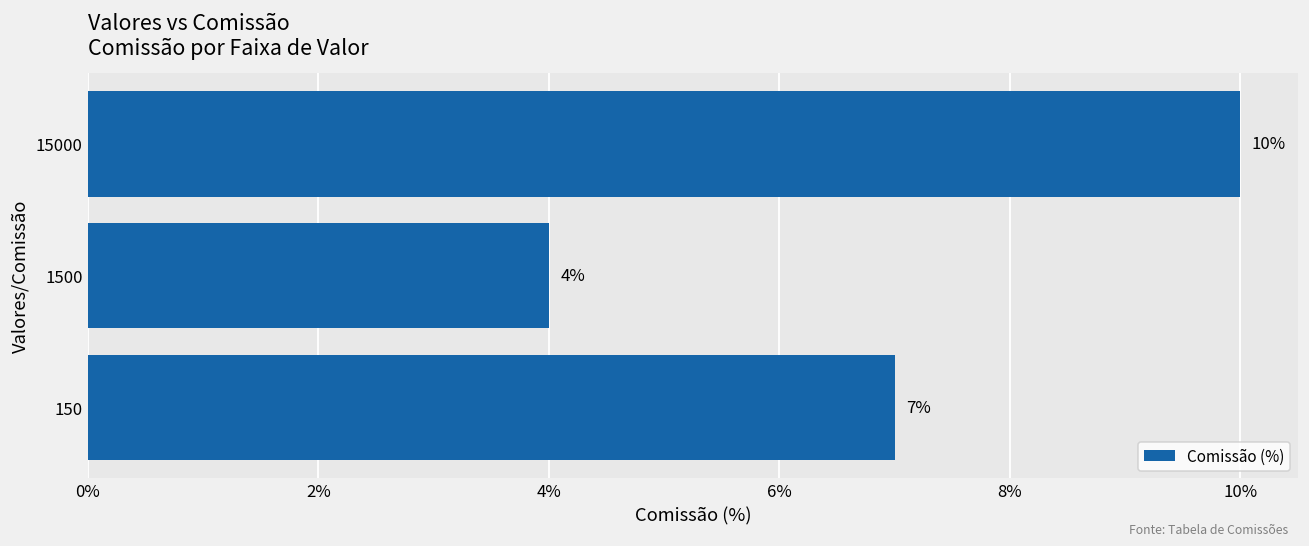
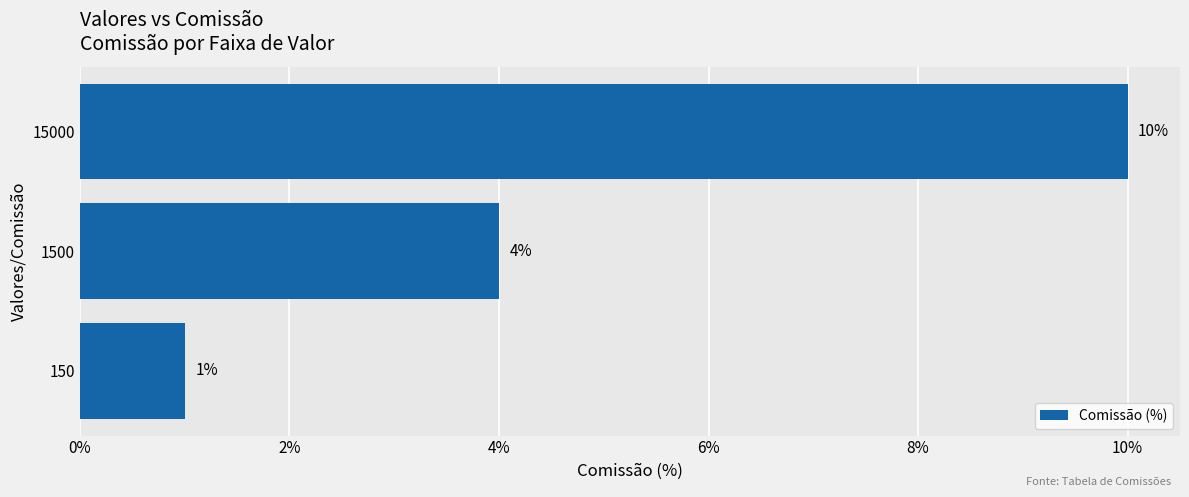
150: 7% -> 1%
